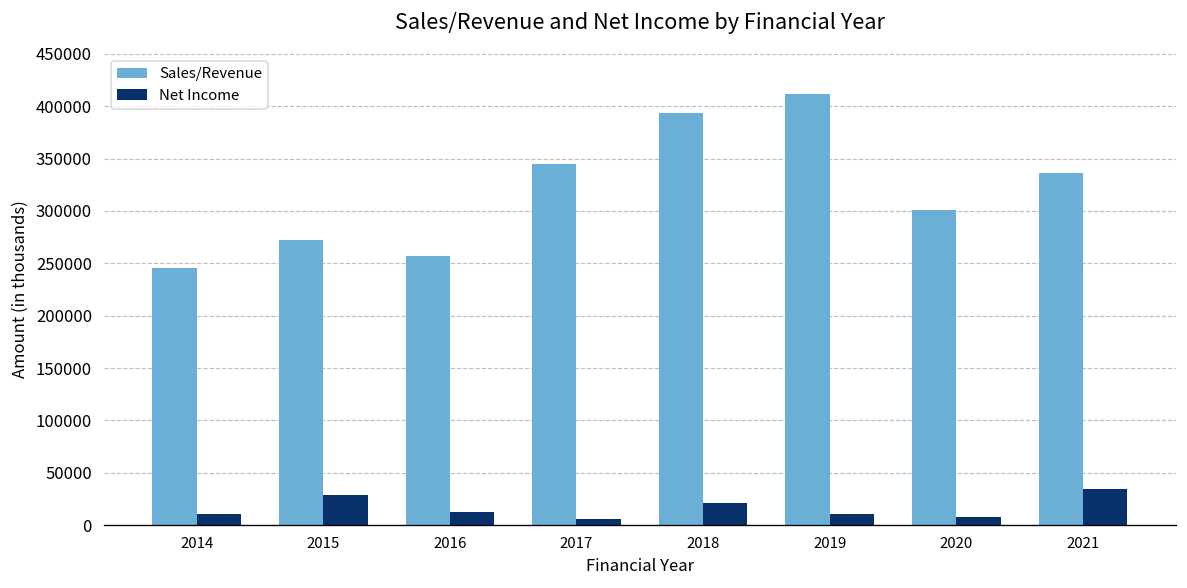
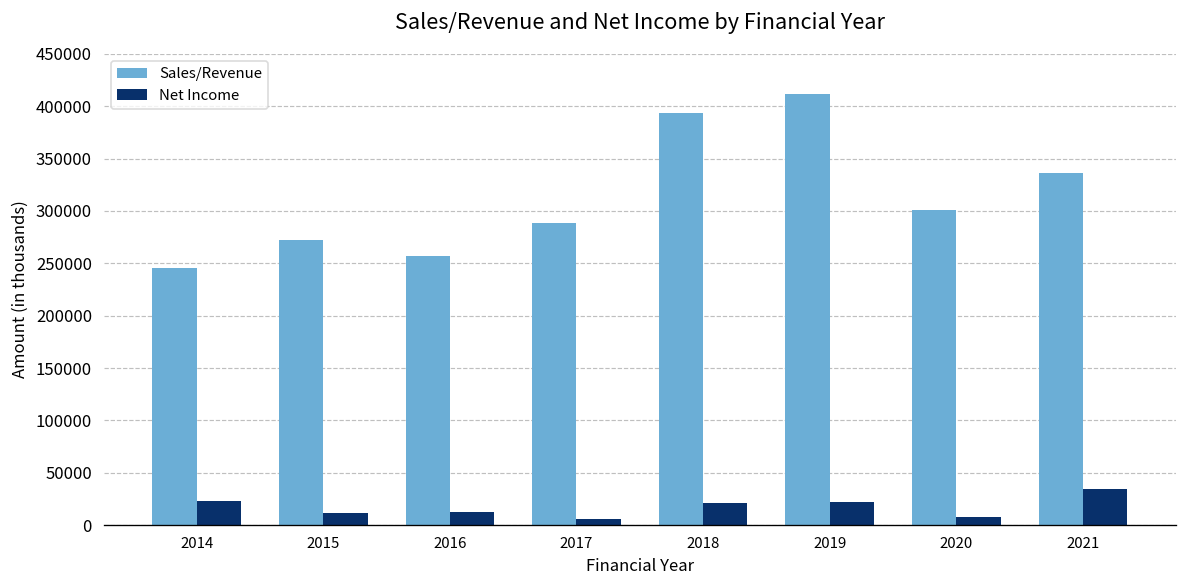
Net Income, 2014: 10000 -> 20000
Net Income, 2015: 30000 -> 10000
Sales/Revenue, 2017: 350000 -> 290000
Net Income, 2019: 10000 -> 20000
